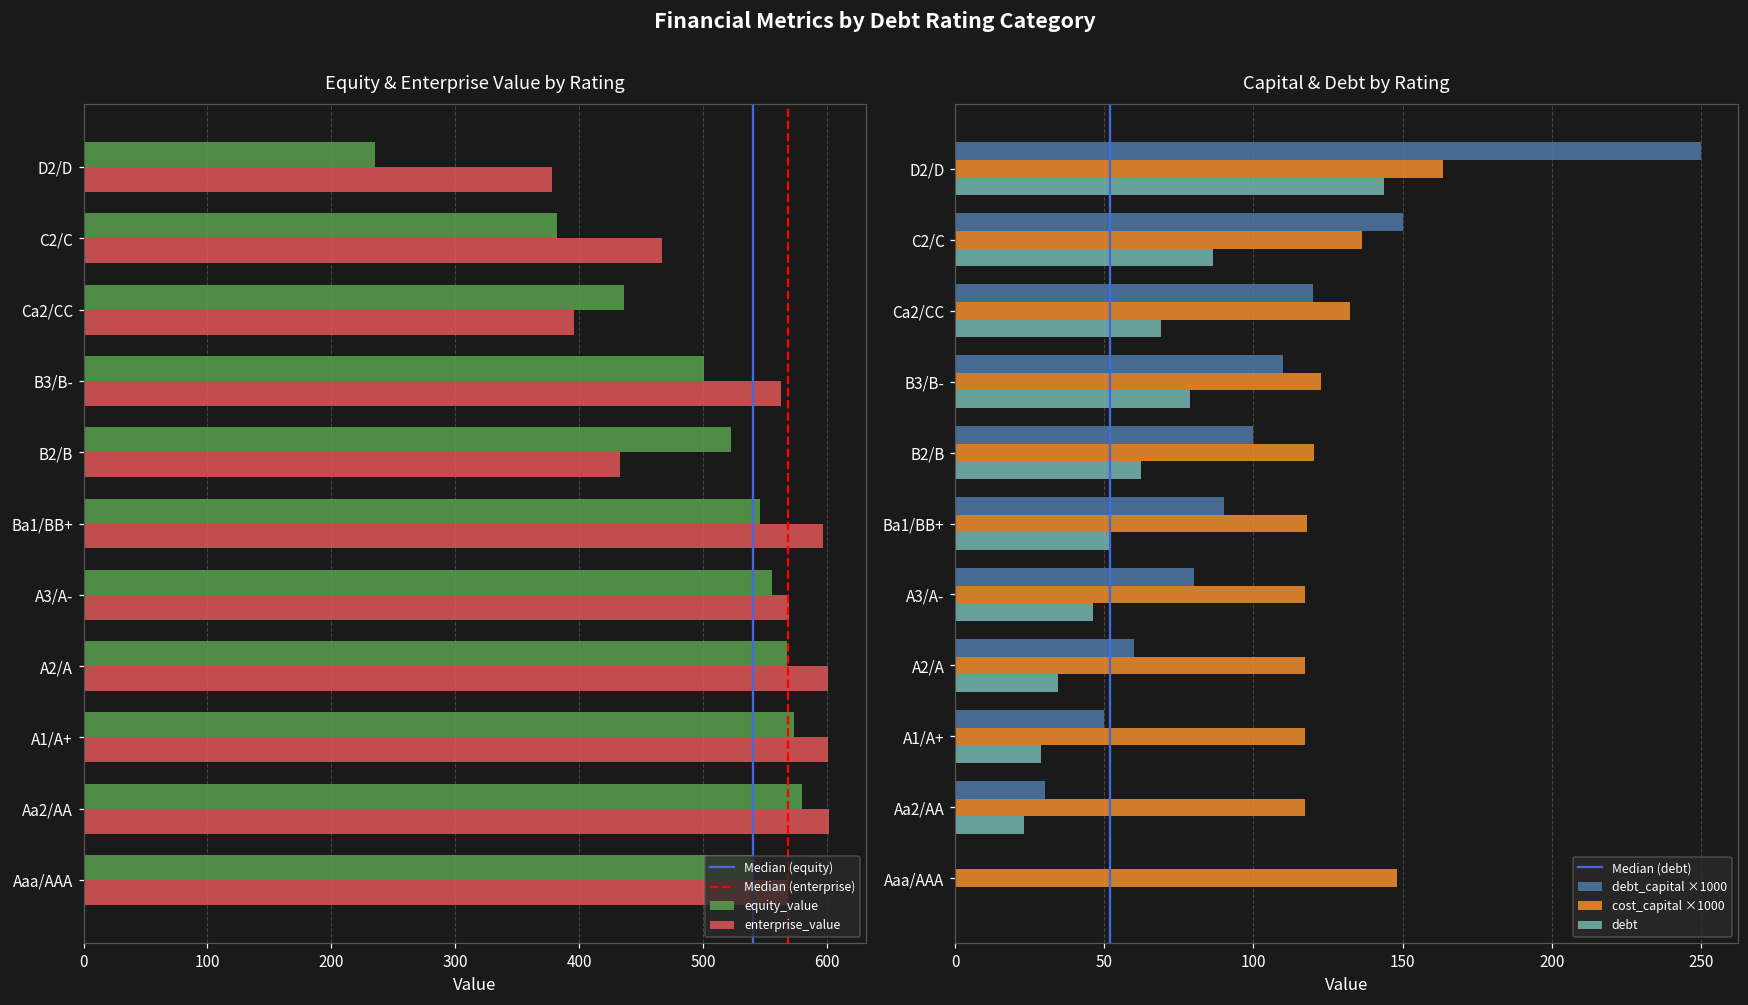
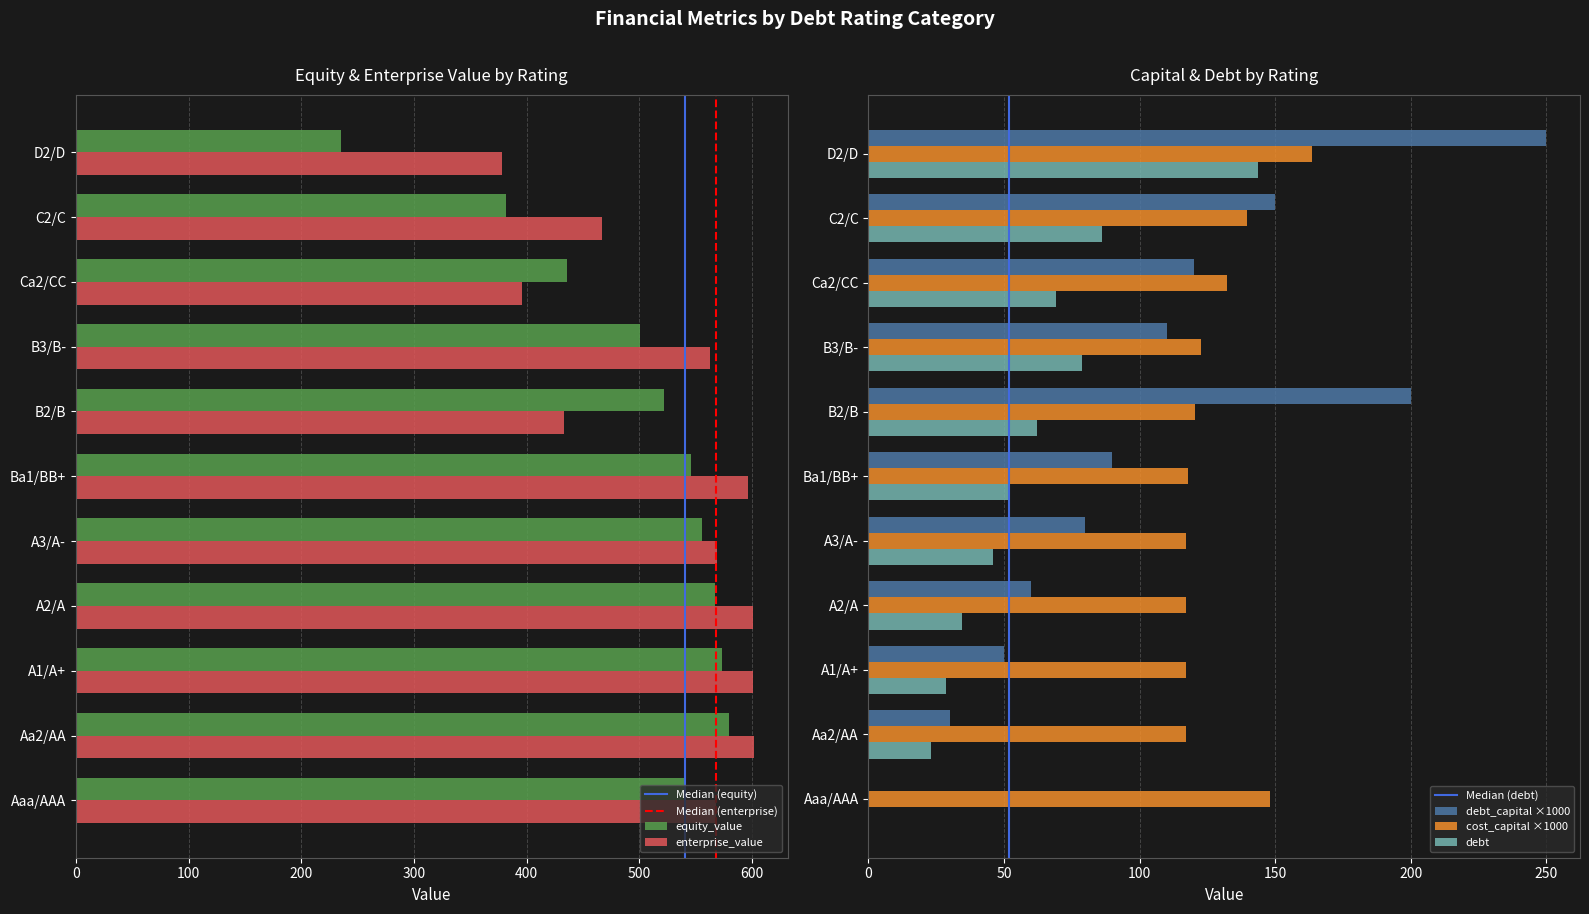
Capital & Debt by Rating, cost_capital ×1000, C2/C: 136 -> 140
Capital & Debt by Rating, debt_capital ×1000, B2/B: 100 -> 200
